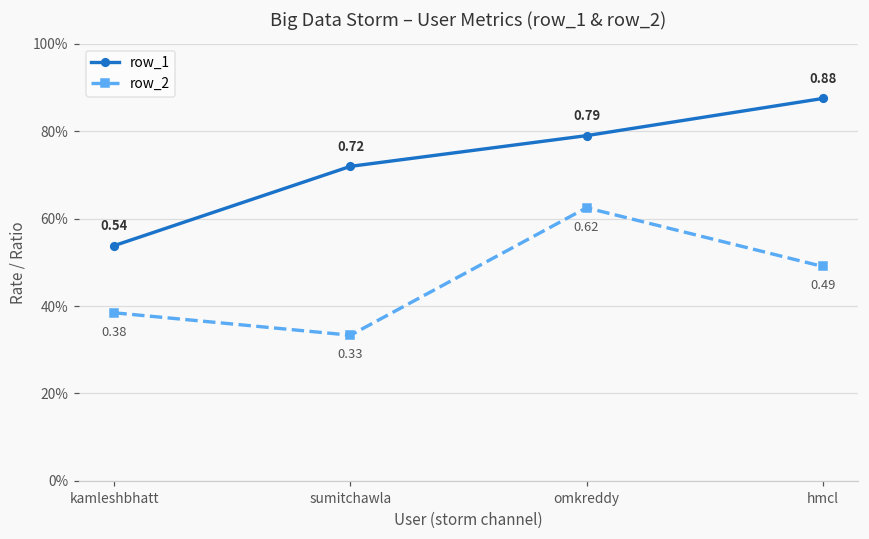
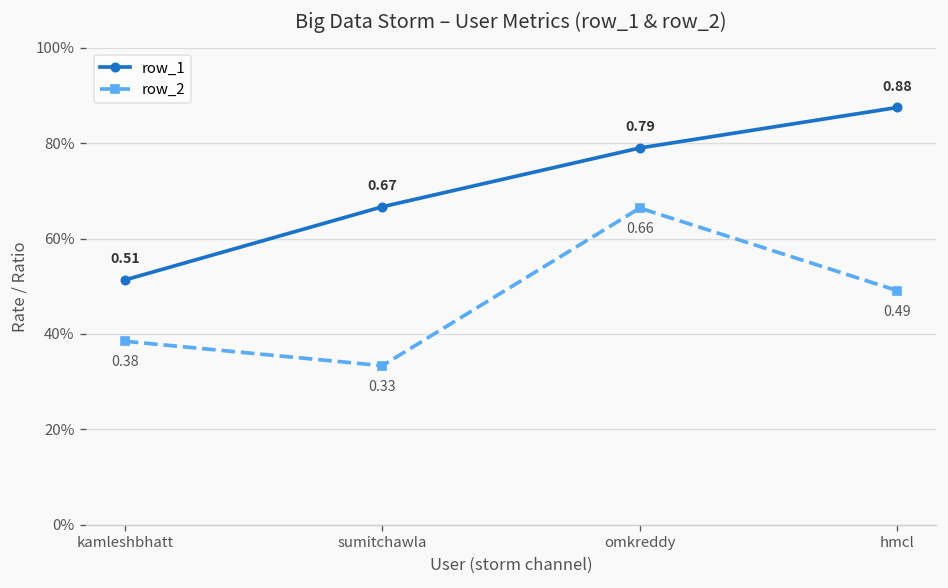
row_1, kamleshbhatt: 0.54 -> 0.51
row_1, sumitchawla: 0.72 -> 0.67
row_2, omkreddy: 0.62 -> 0.66
